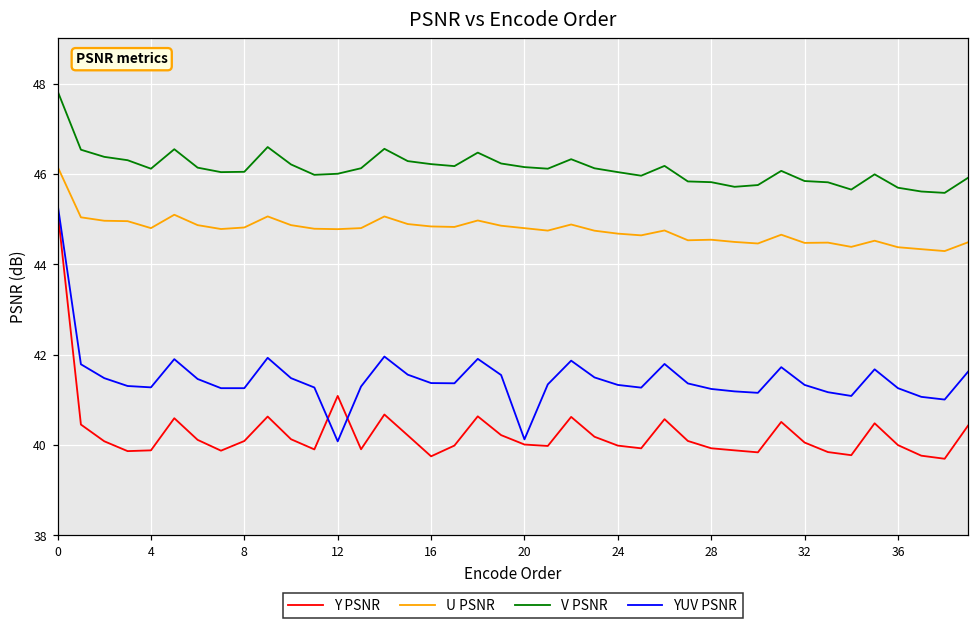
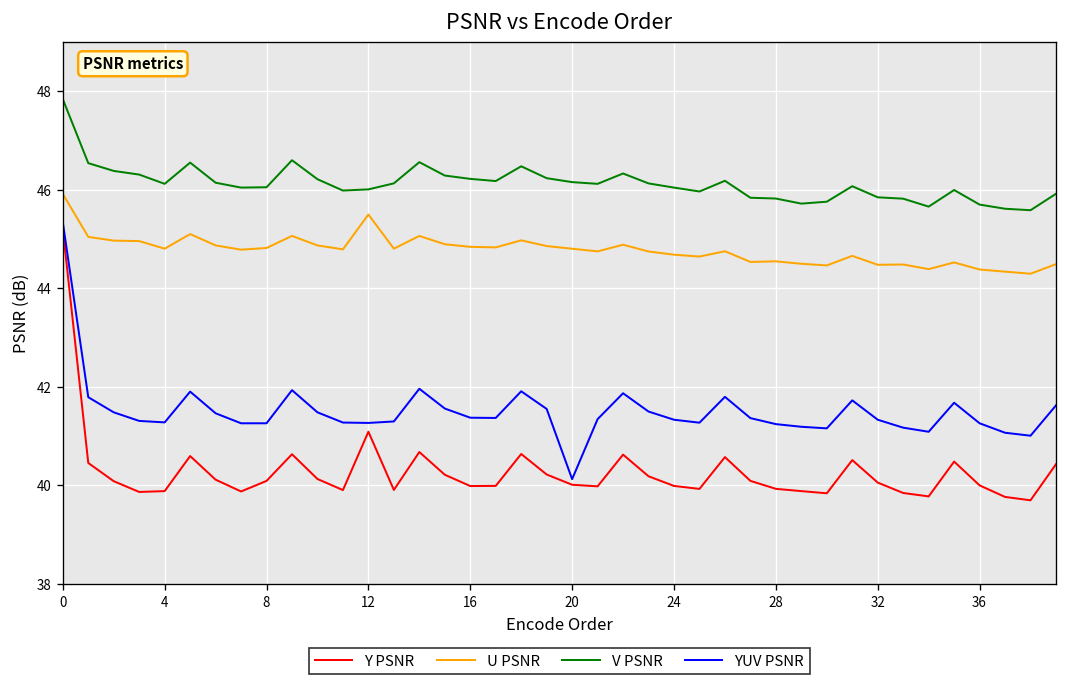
U PSNR, 0: 46.2 -> 45.9
U PSNR, 12: 44.8 -> 45.5
YUV PSNR, 12: 40.1 -> 41.3
Y PSNR, 16: 39.8 -> 40.0
